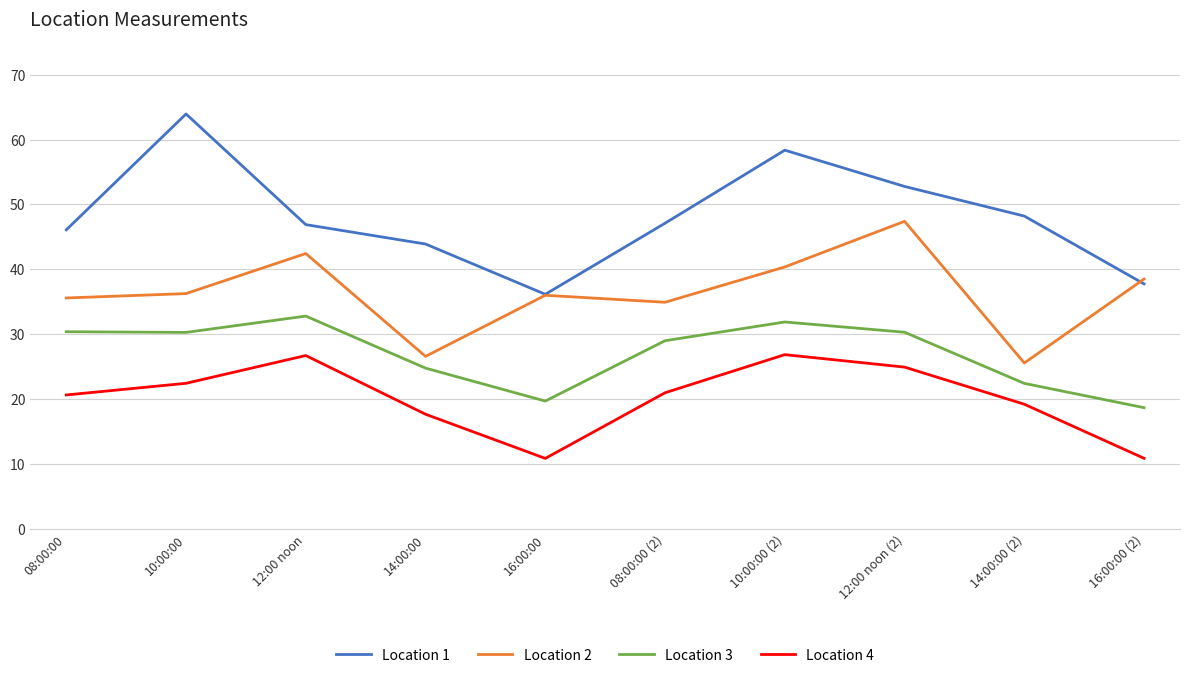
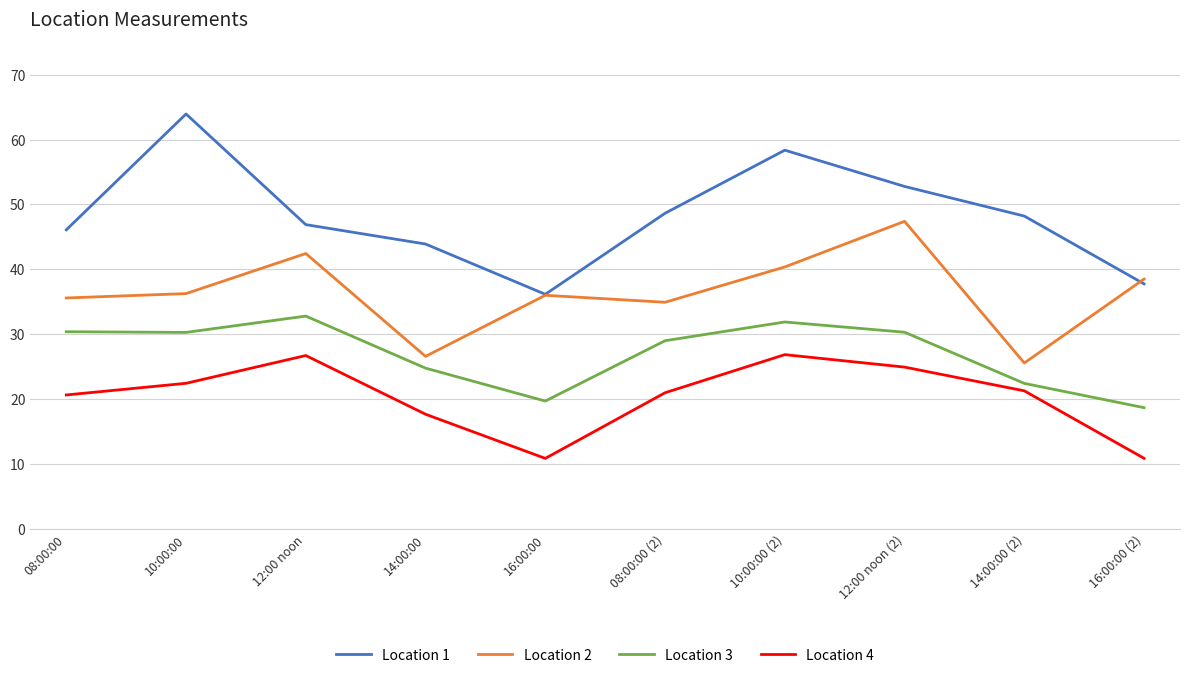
Location 1, 08:00:00 (2): 47 -> 49
Location 4, 14:00:00 (2): 19 -> 21
